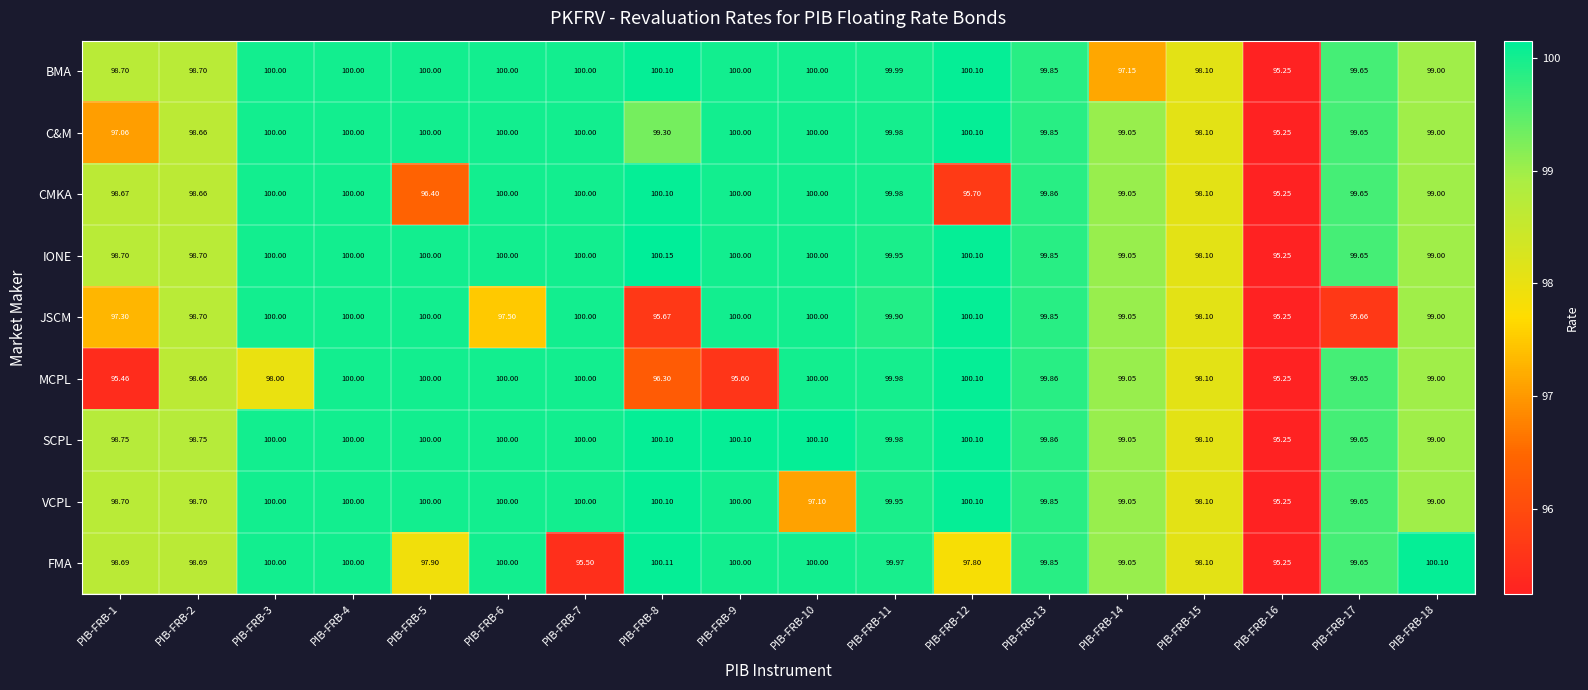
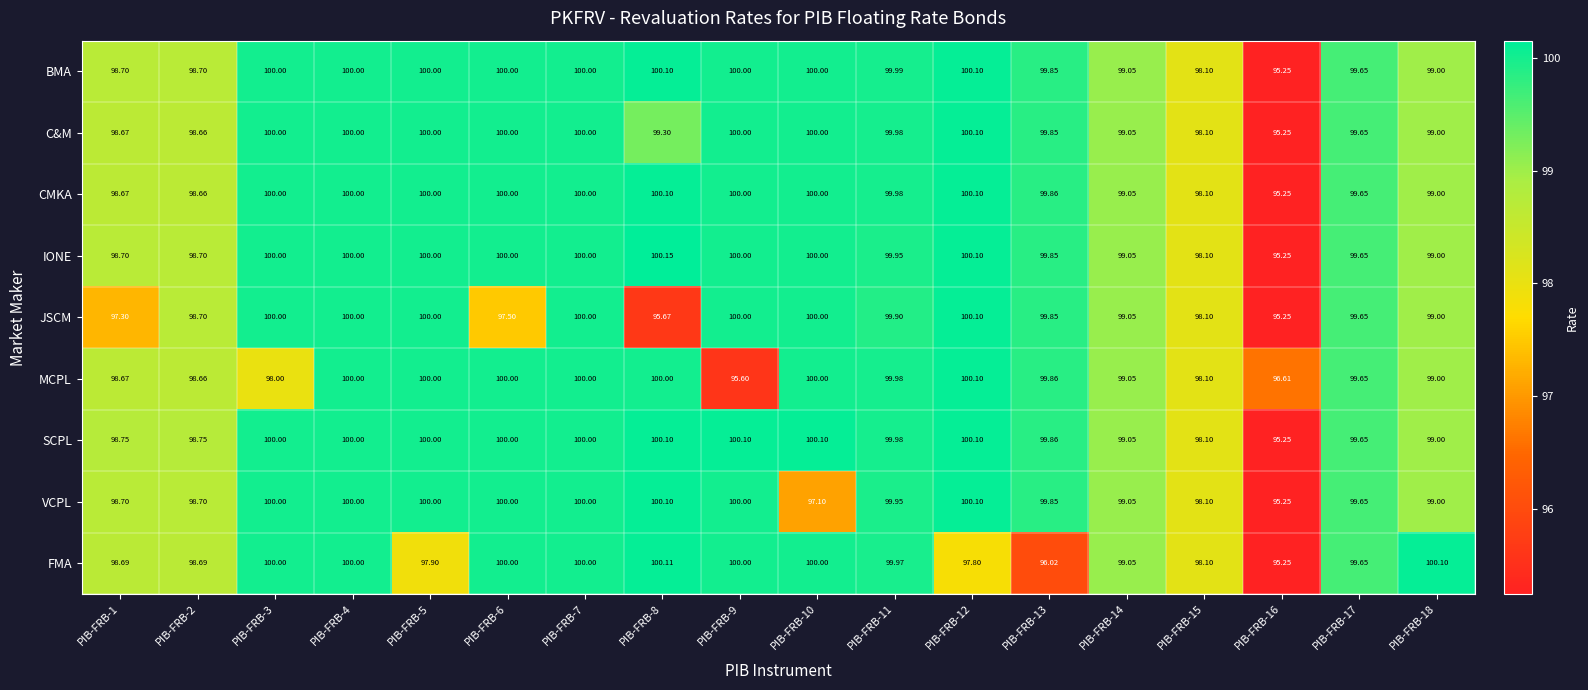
BMA, PIB-FRB-14: 97.15 -> 99.05
C&M, PIB-FRB-1: 97.06 -> 98.67
CMKA, PIB-FRB-5: 96.40 -> 100.00
CMKA, PIB-FRB-12: 95.70 -> 100.10
JSCM, PIB-FRB-17: 95.66 -> 99.65
MCPL, PIB-FRB-1: 95.46 -> 98.67
MCPL, PIB-FRB-8: 96.30 -> 100.00
MCPL, PIB-FRB-16: 95.25 -> 96.61
FMA, PIB-FRB-7: 95.50 -> 100.00
FMA, PIB-FRB-13: 99.85 -> 96.02
